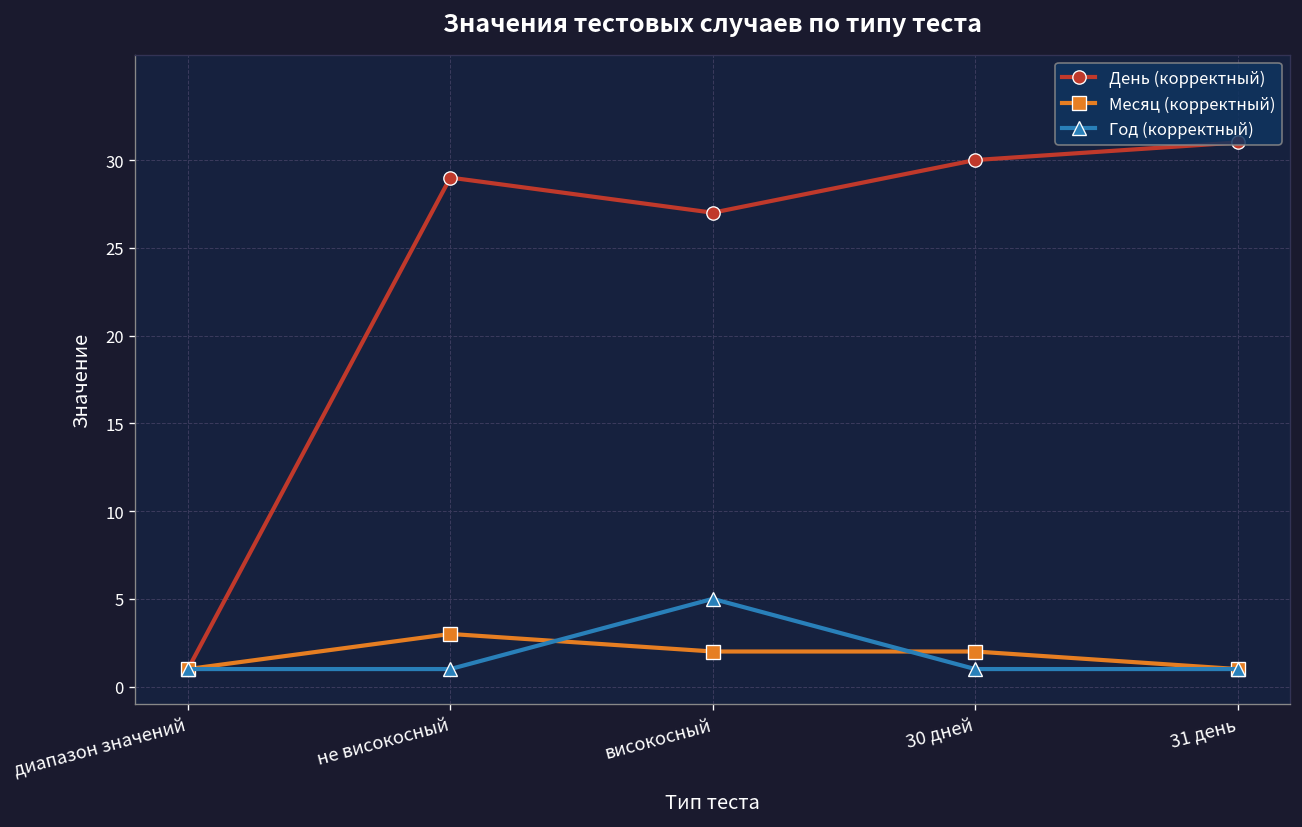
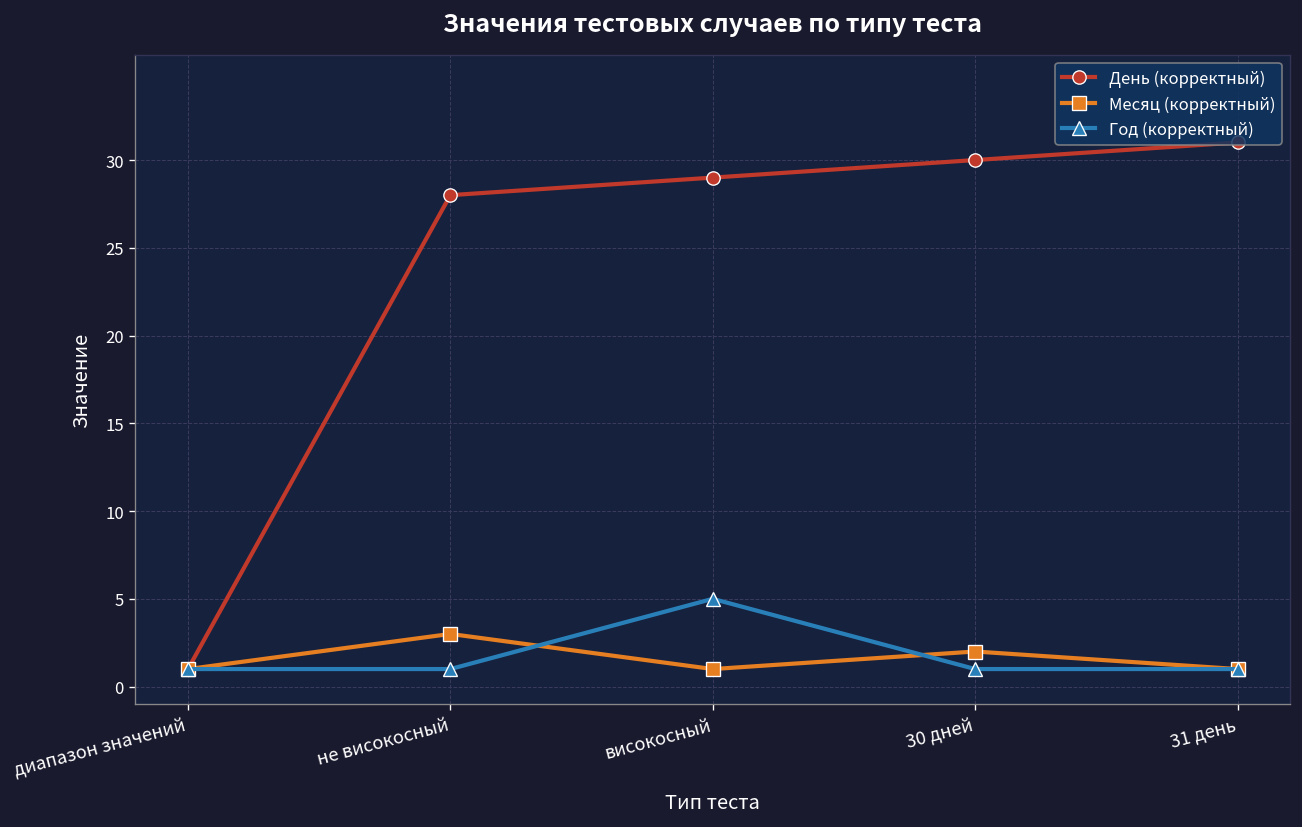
День (корректный), не високосный: 29 -> 28
День (корректный), високосный: 27 -> 29
Месяц (корректный), високосный: 2 -> 1
